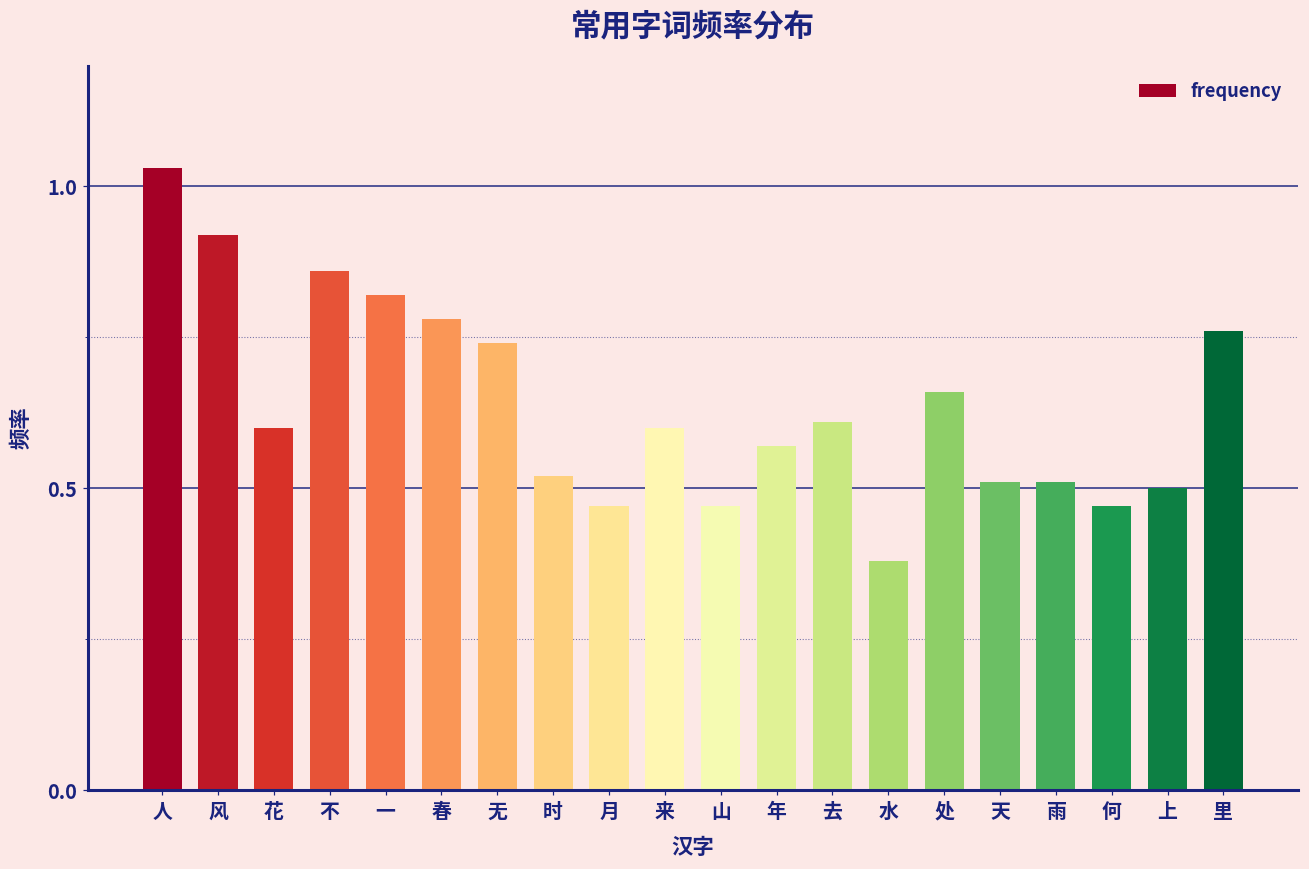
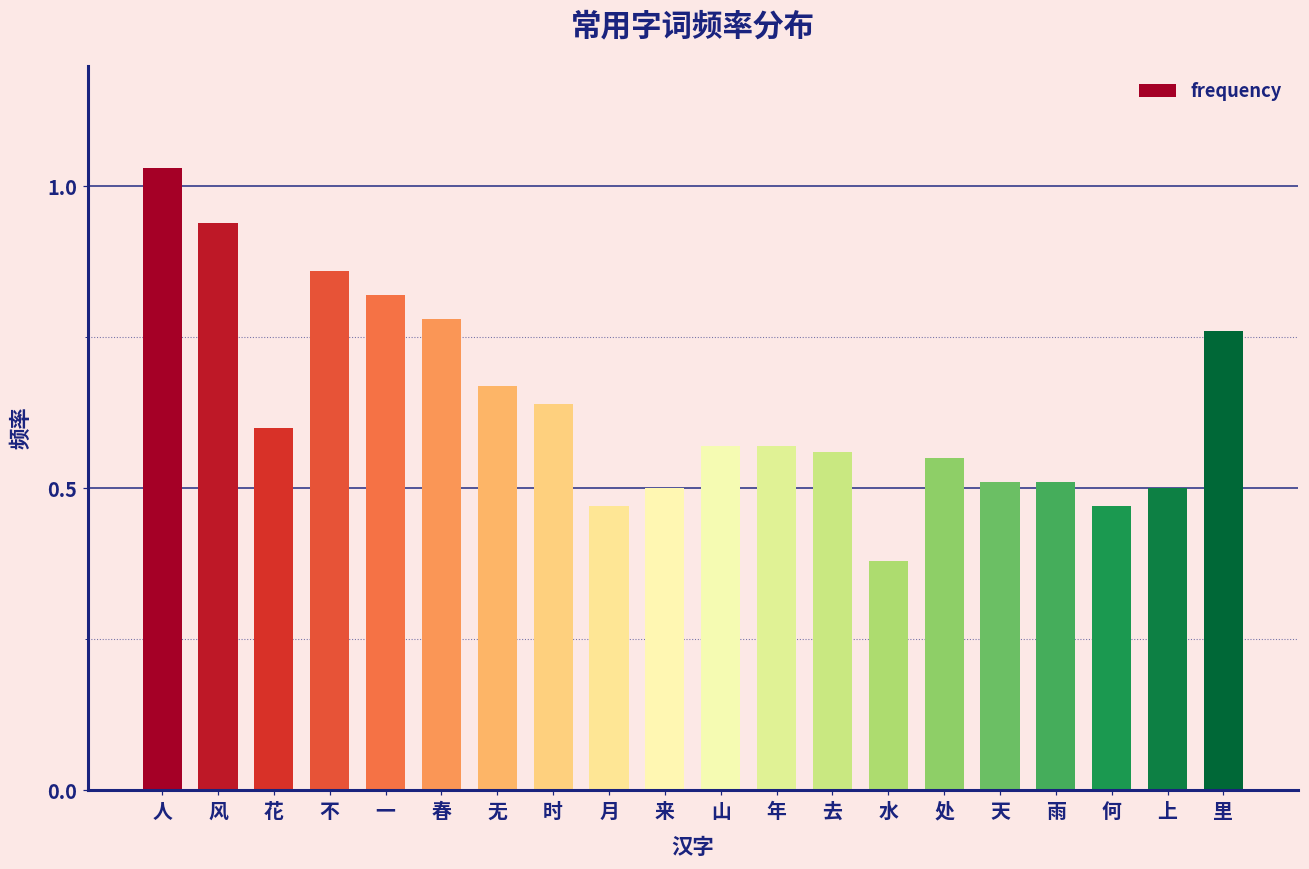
风: 0.92 -> 0.94
无: 0.74 -> 0.67
时: 0.52 -> 0.64
来: 0.6 -> 0.5
山: 0.47 -> 0.57
去: 0.61 -> 0.56
处: 0.66 -> 0.55
